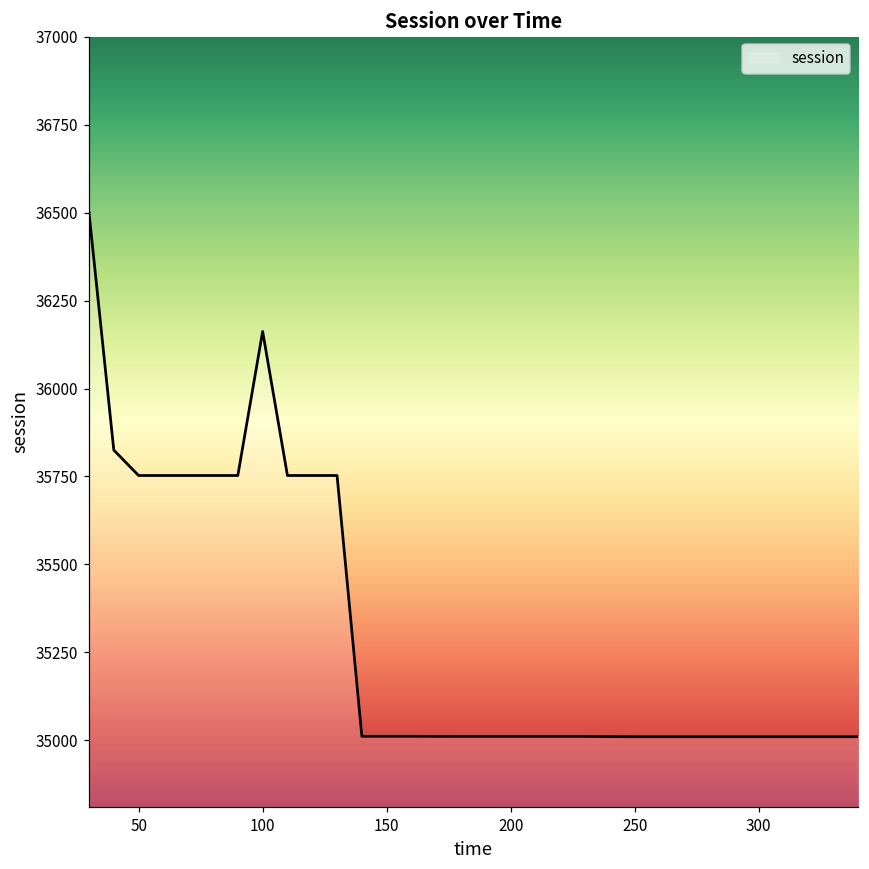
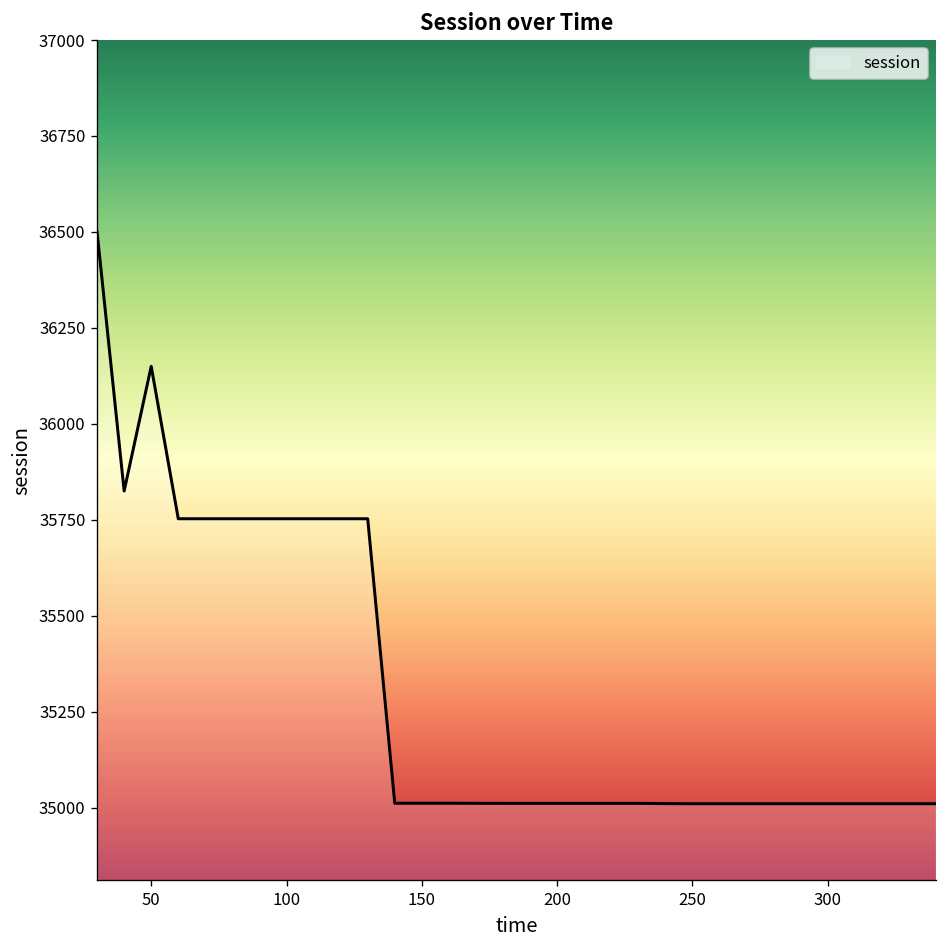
50: 35750 -> 36150
100: 36160 -> 35750
